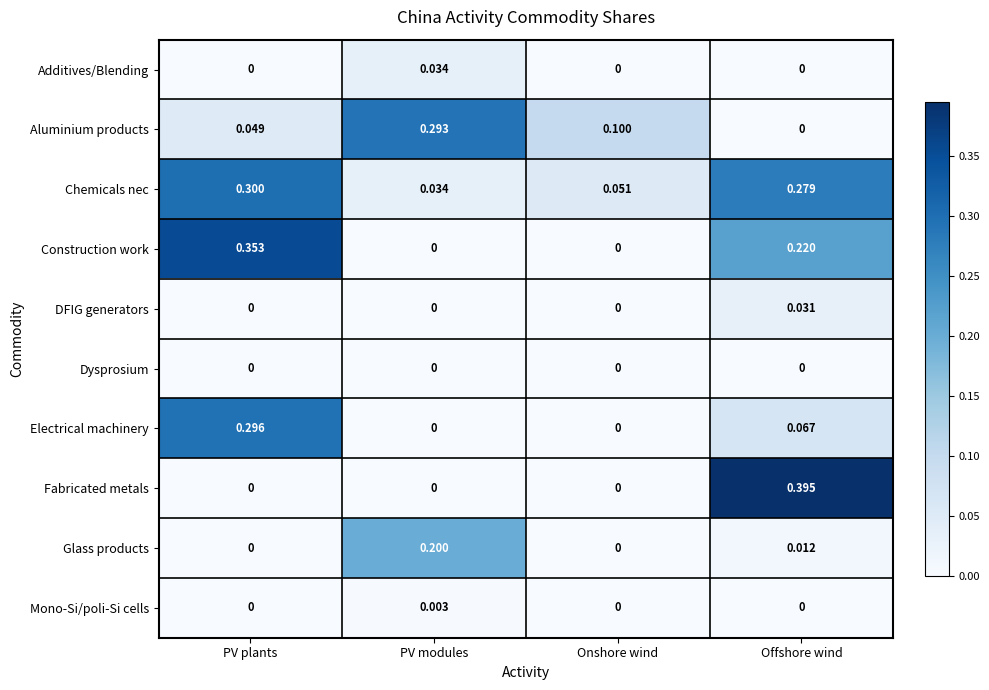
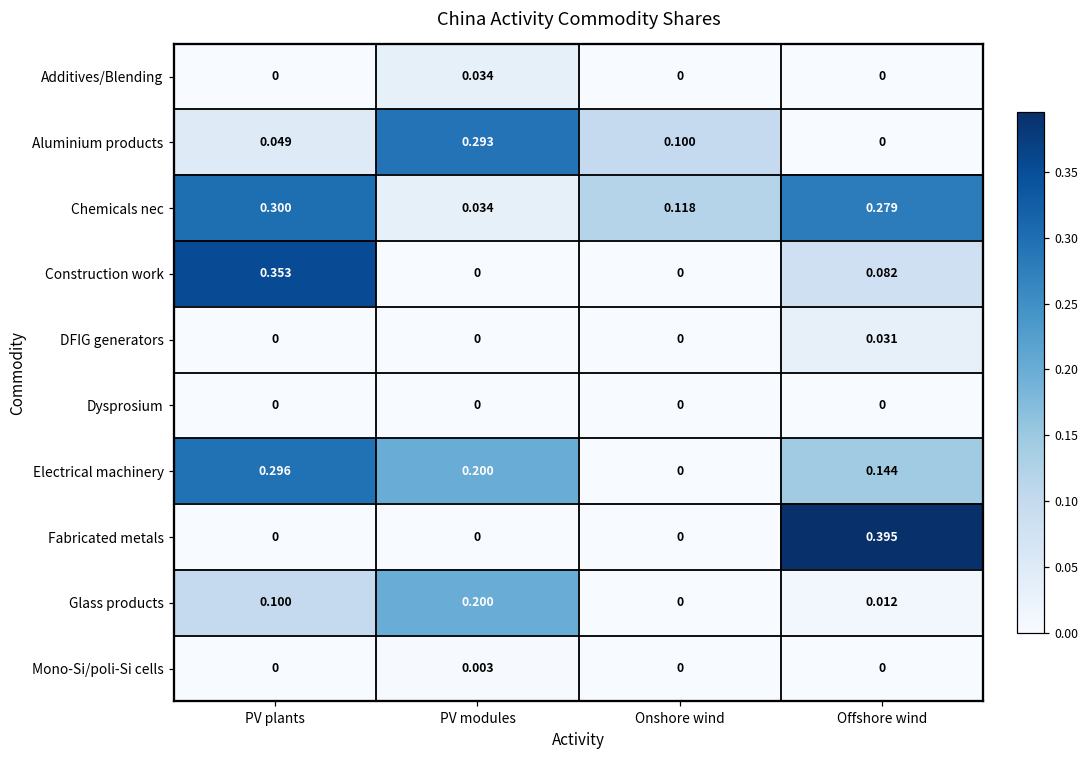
Chemicals nec, Onshore wind: 0.051 -> 0.118
Construction work, Offshore wind: 0.220 -> 0.082
Electrical machinery, PV modules: 0 -> 0.200
Electrical machinery, Offshore wind: 0.067 -> 0.144
Glass products, PV plants: 0 -> 0.100
